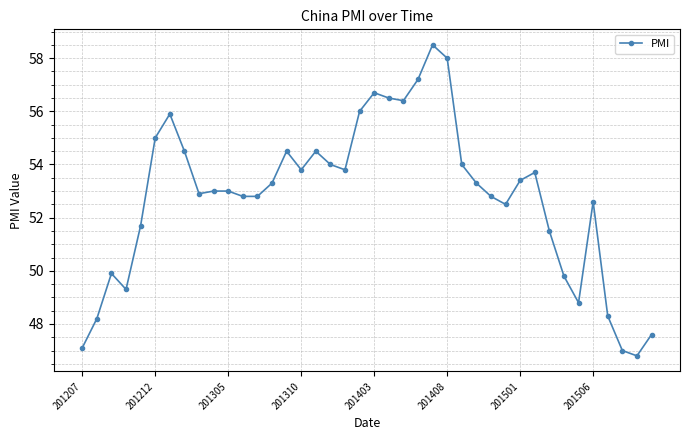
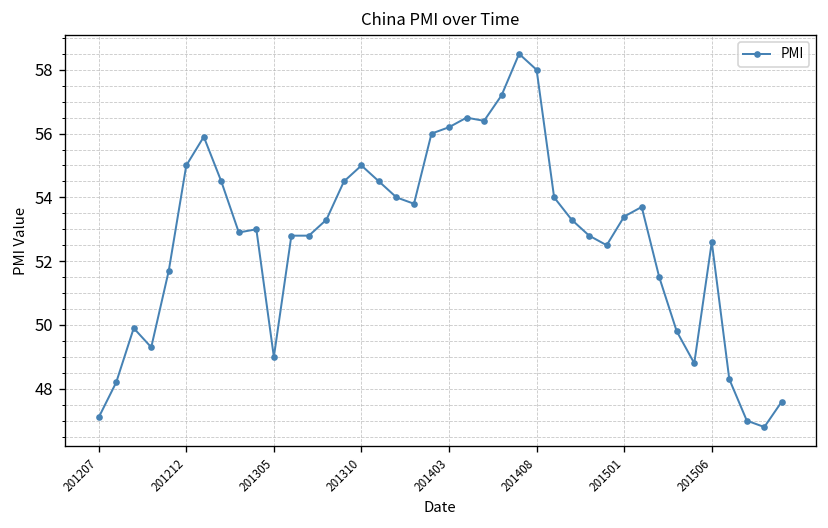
201305: 53 -> 49
201310: 53.8 -> 55.0
201403: 56.7 -> 56.2
